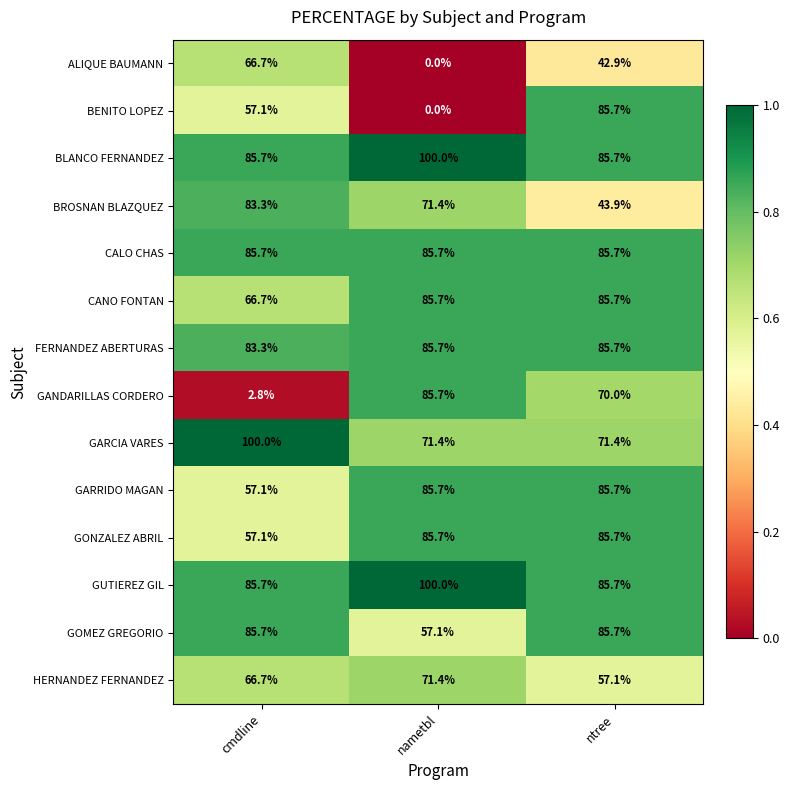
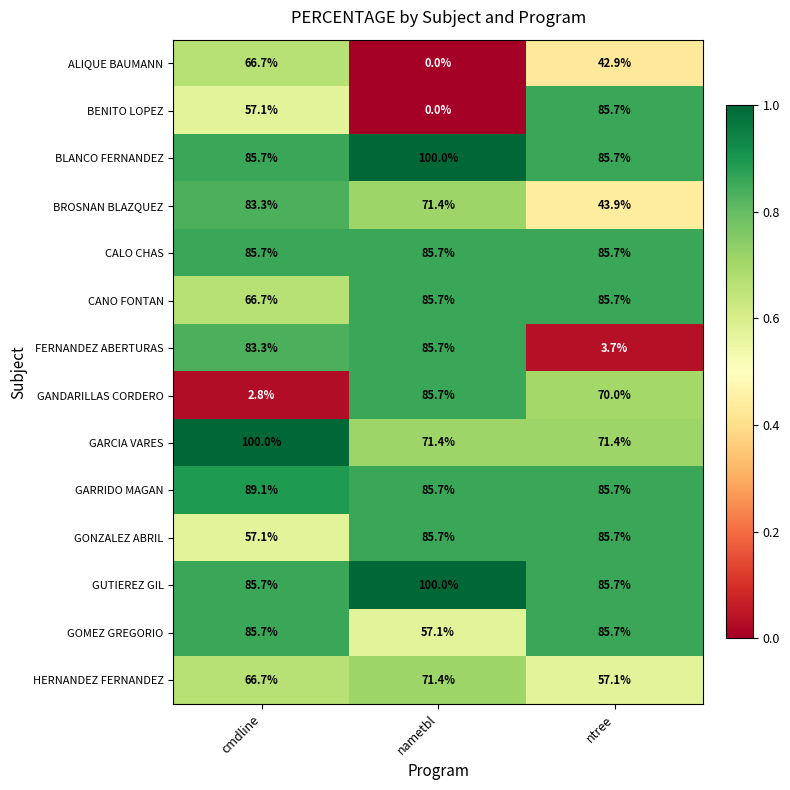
FERNANDEZ ABERTURAS, ntree: 85.7% -> 3.7%
GARRIDO MAGAN, cmdline: 57.1% -> 89.1%
